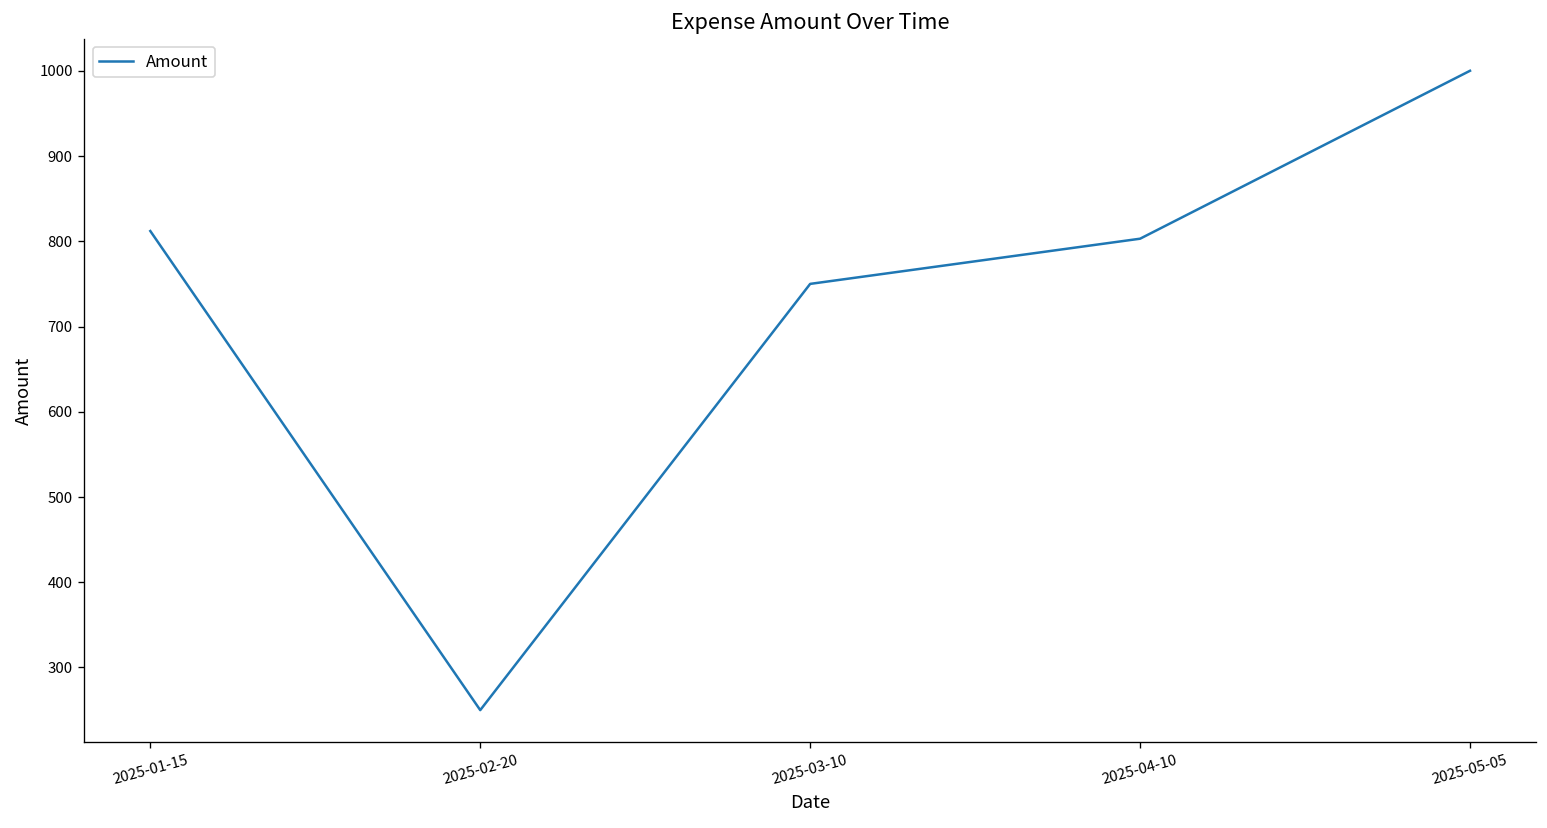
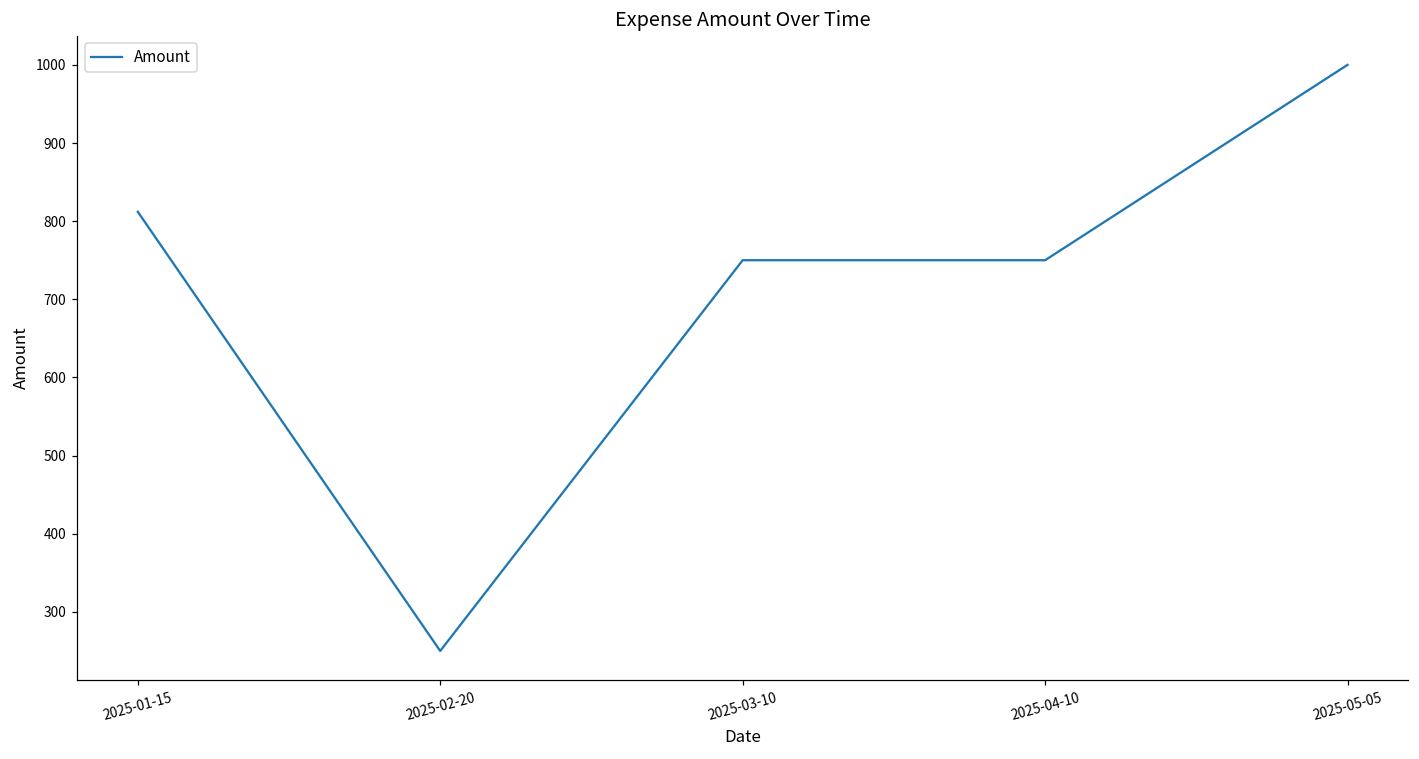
2025-04-10: 800 -> 750
